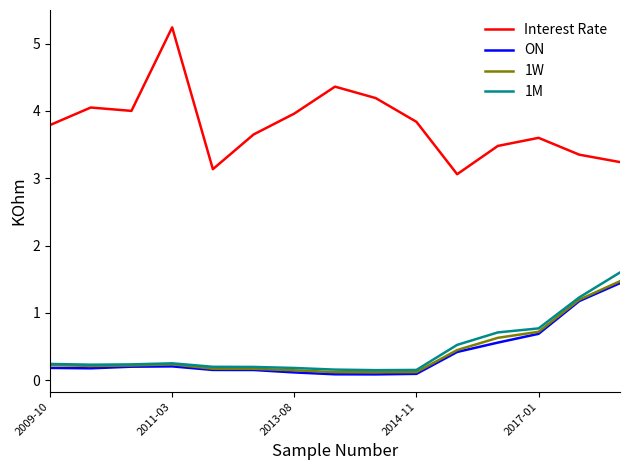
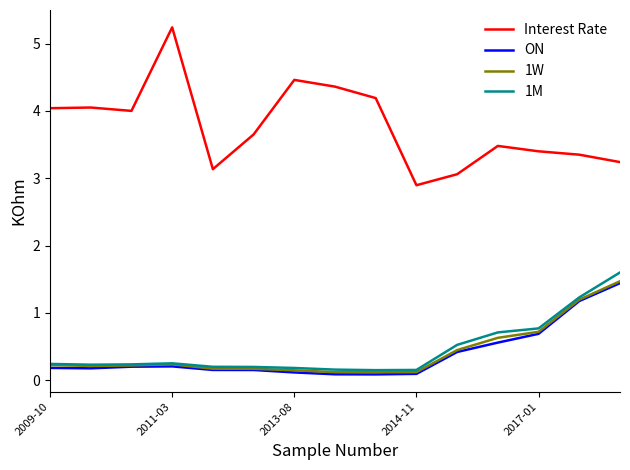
Interest Rate, 2009-10: 3.8 -> 4.0
Interest Rate, 2013-08: 4.0 -> 4.5
Interest Rate, 2014-11: 3.8 -> 2.9
Interest Rate, 2017-01: 3.6 -> 3.4
